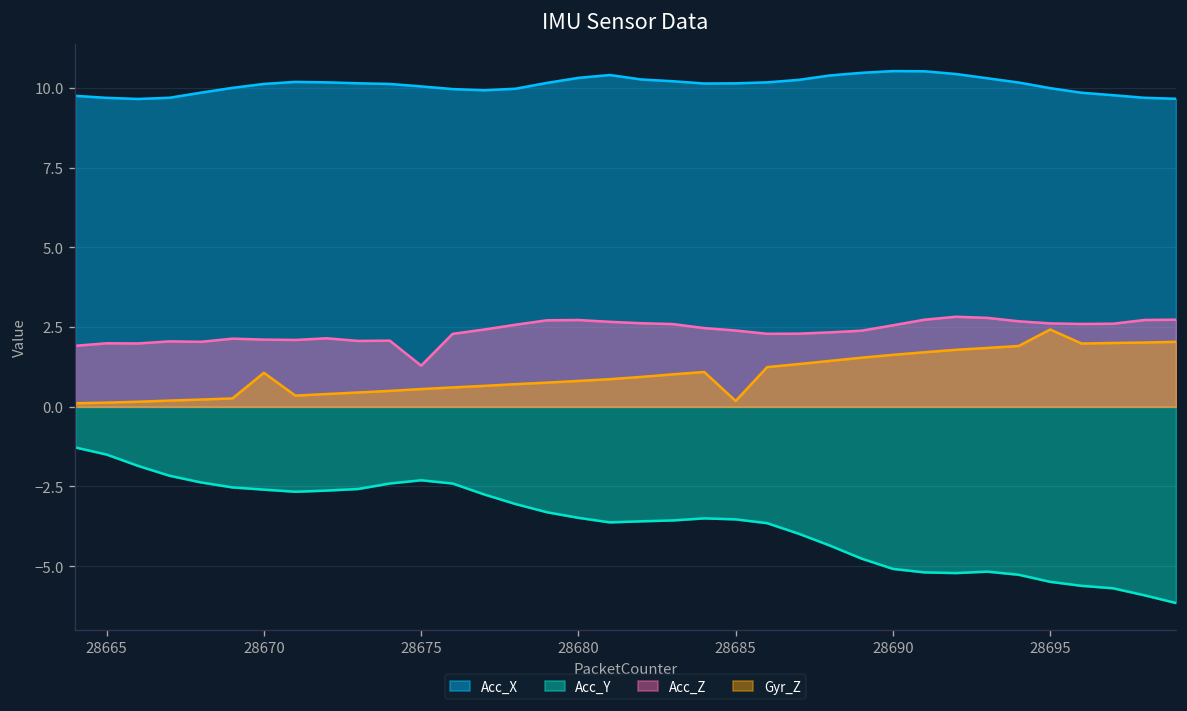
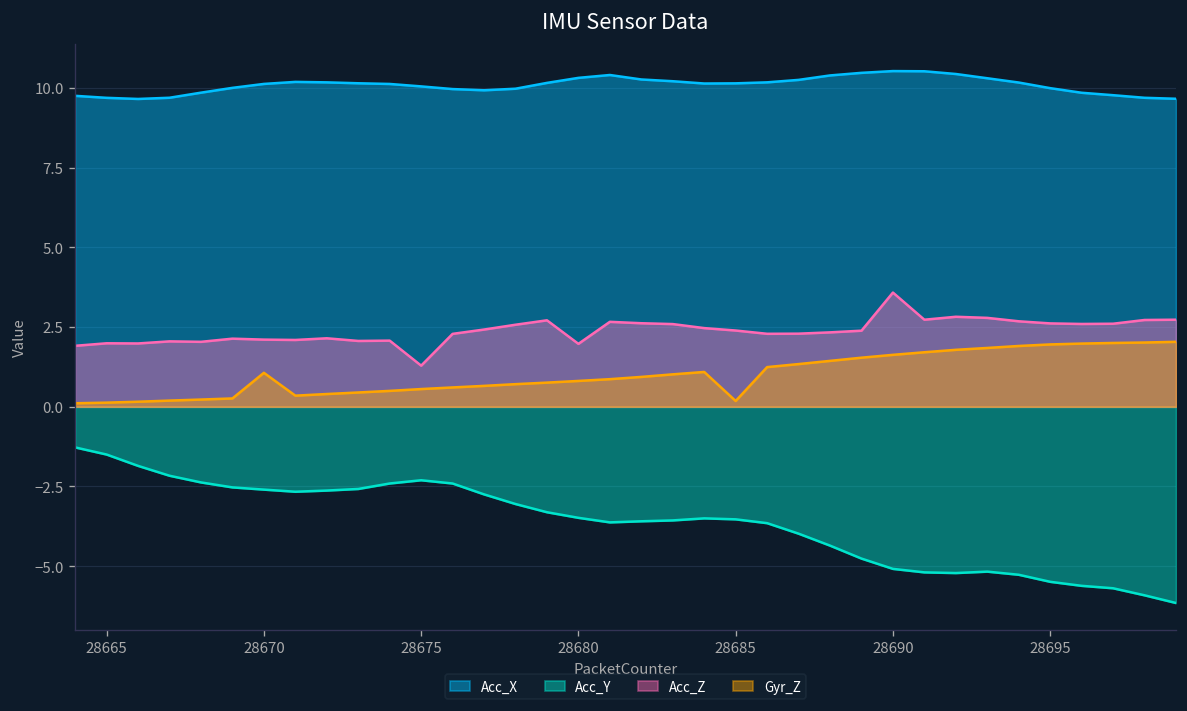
Acc_Z, 28680: 2.7 -> 2.0
Acc_Z, 28690: 2.6 -> 3.6
Gyr_Z, 28695: 2.4 -> 2.0
